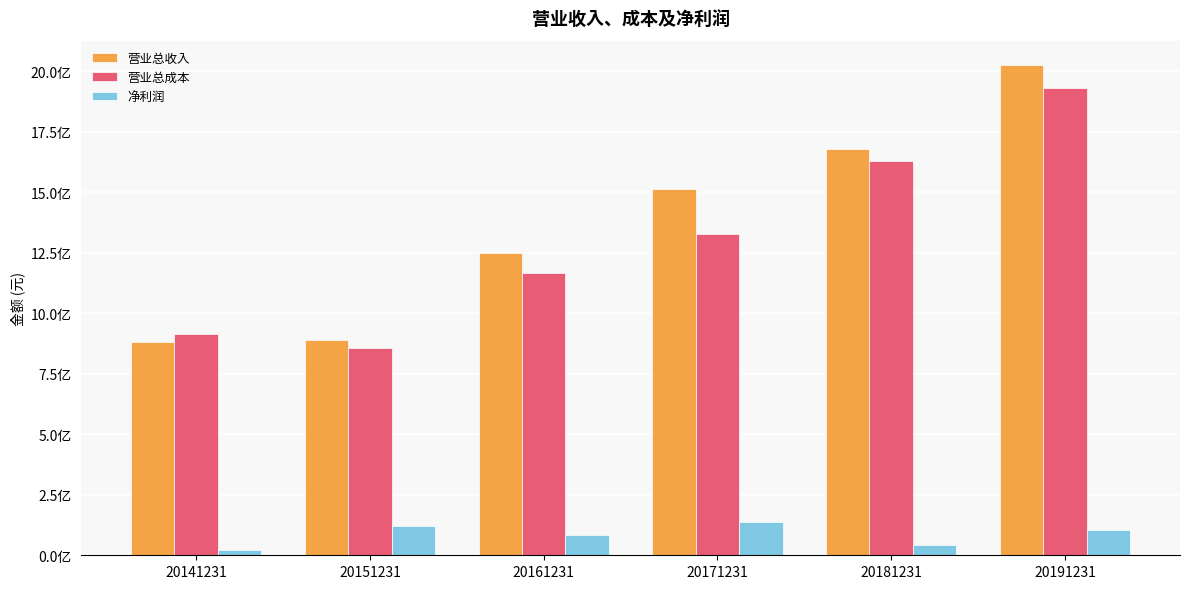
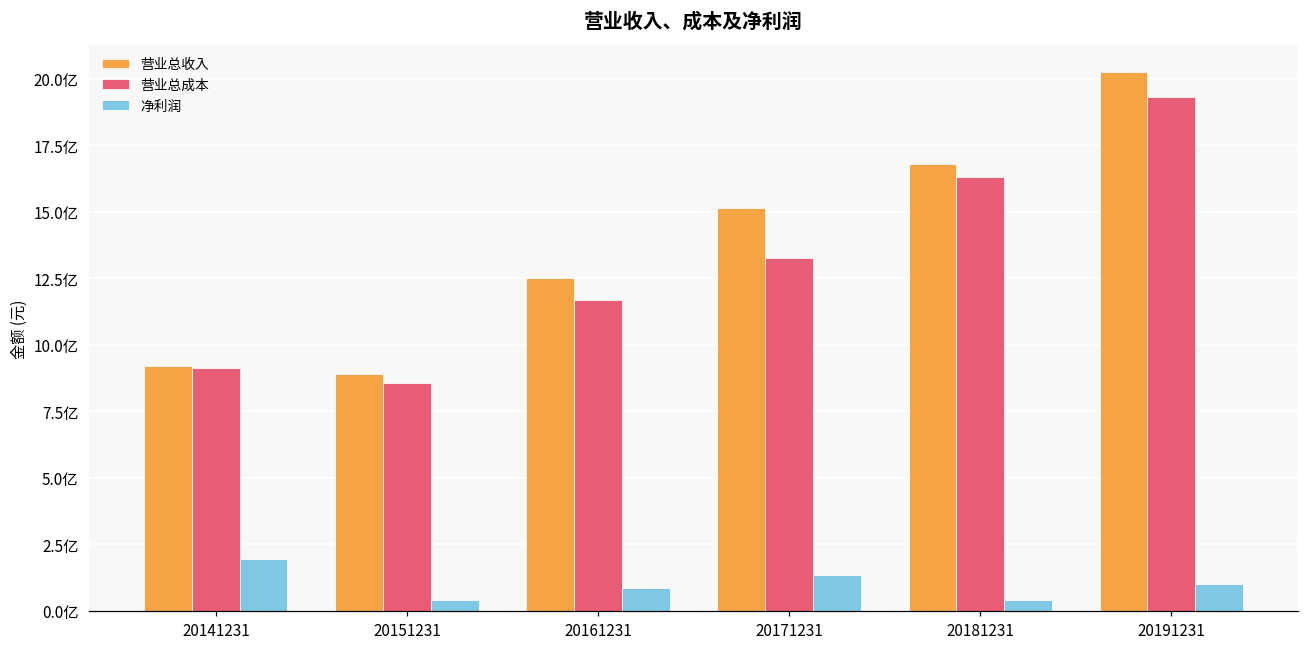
营业总收入, 20141231: 8.8亿 -> 9.2亿
净利润, 20141231: 0.2亿 -> 1.9亿
净利润, 20151231: 1.2亿 -> 0.4亿
